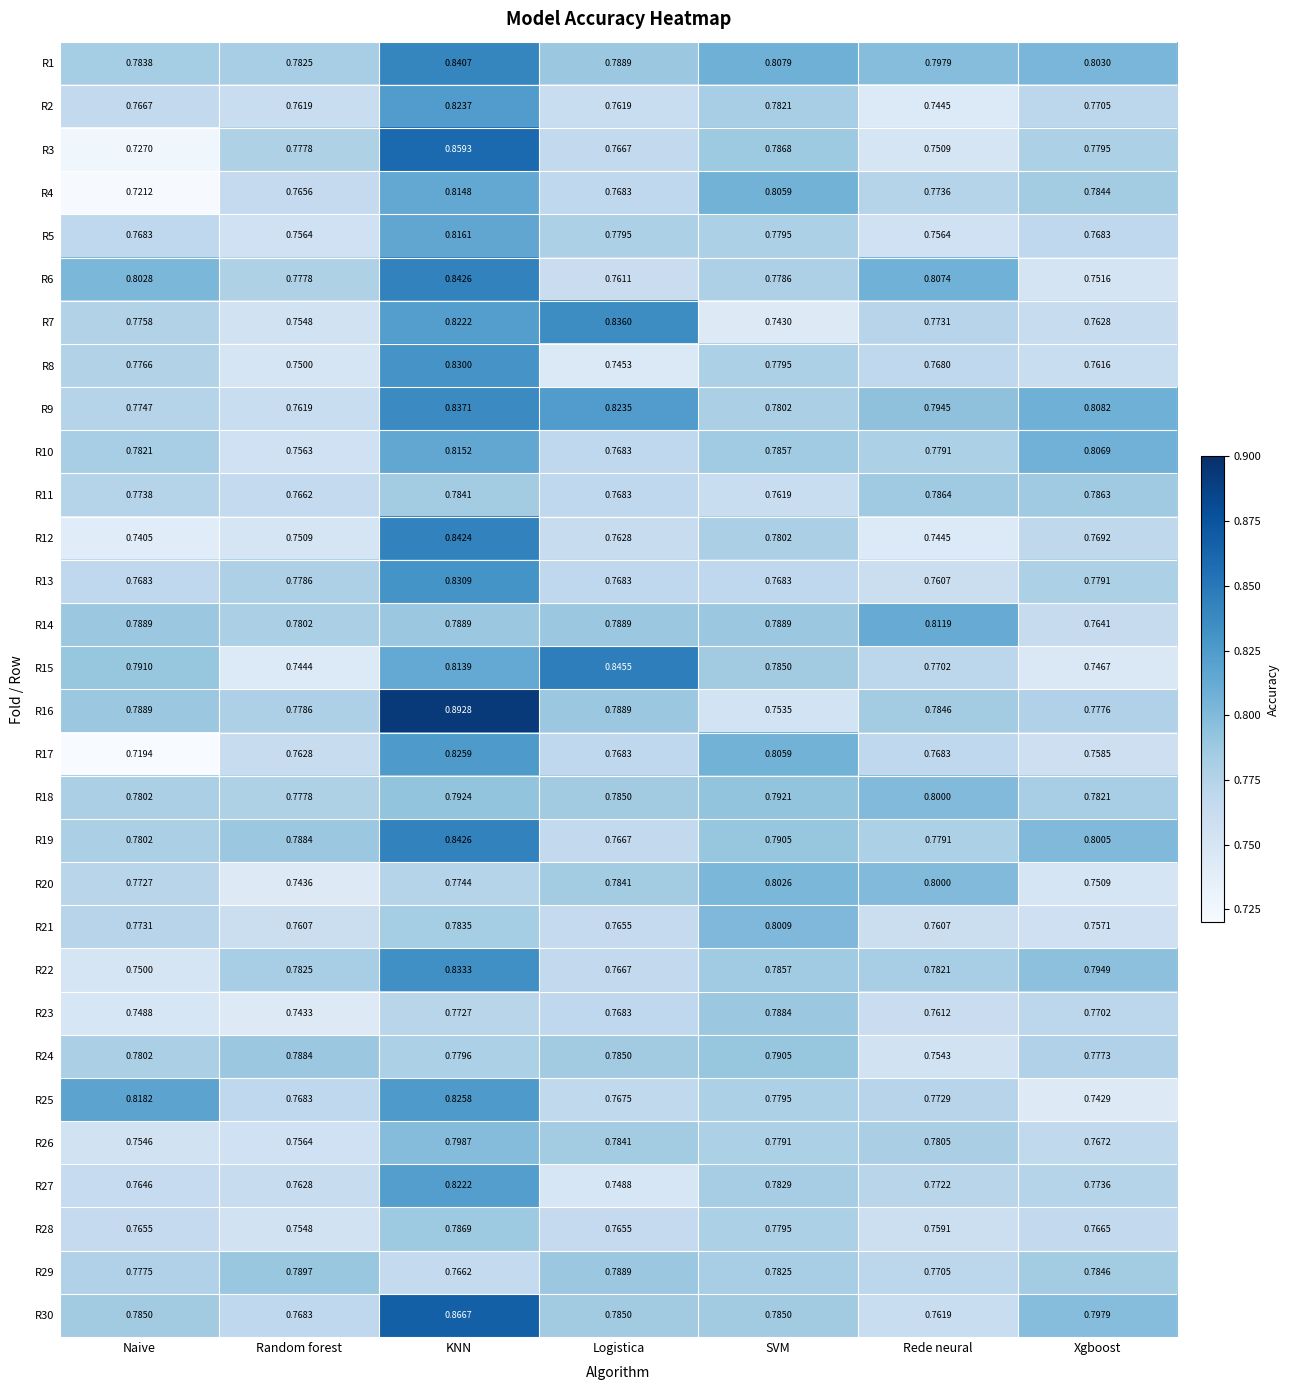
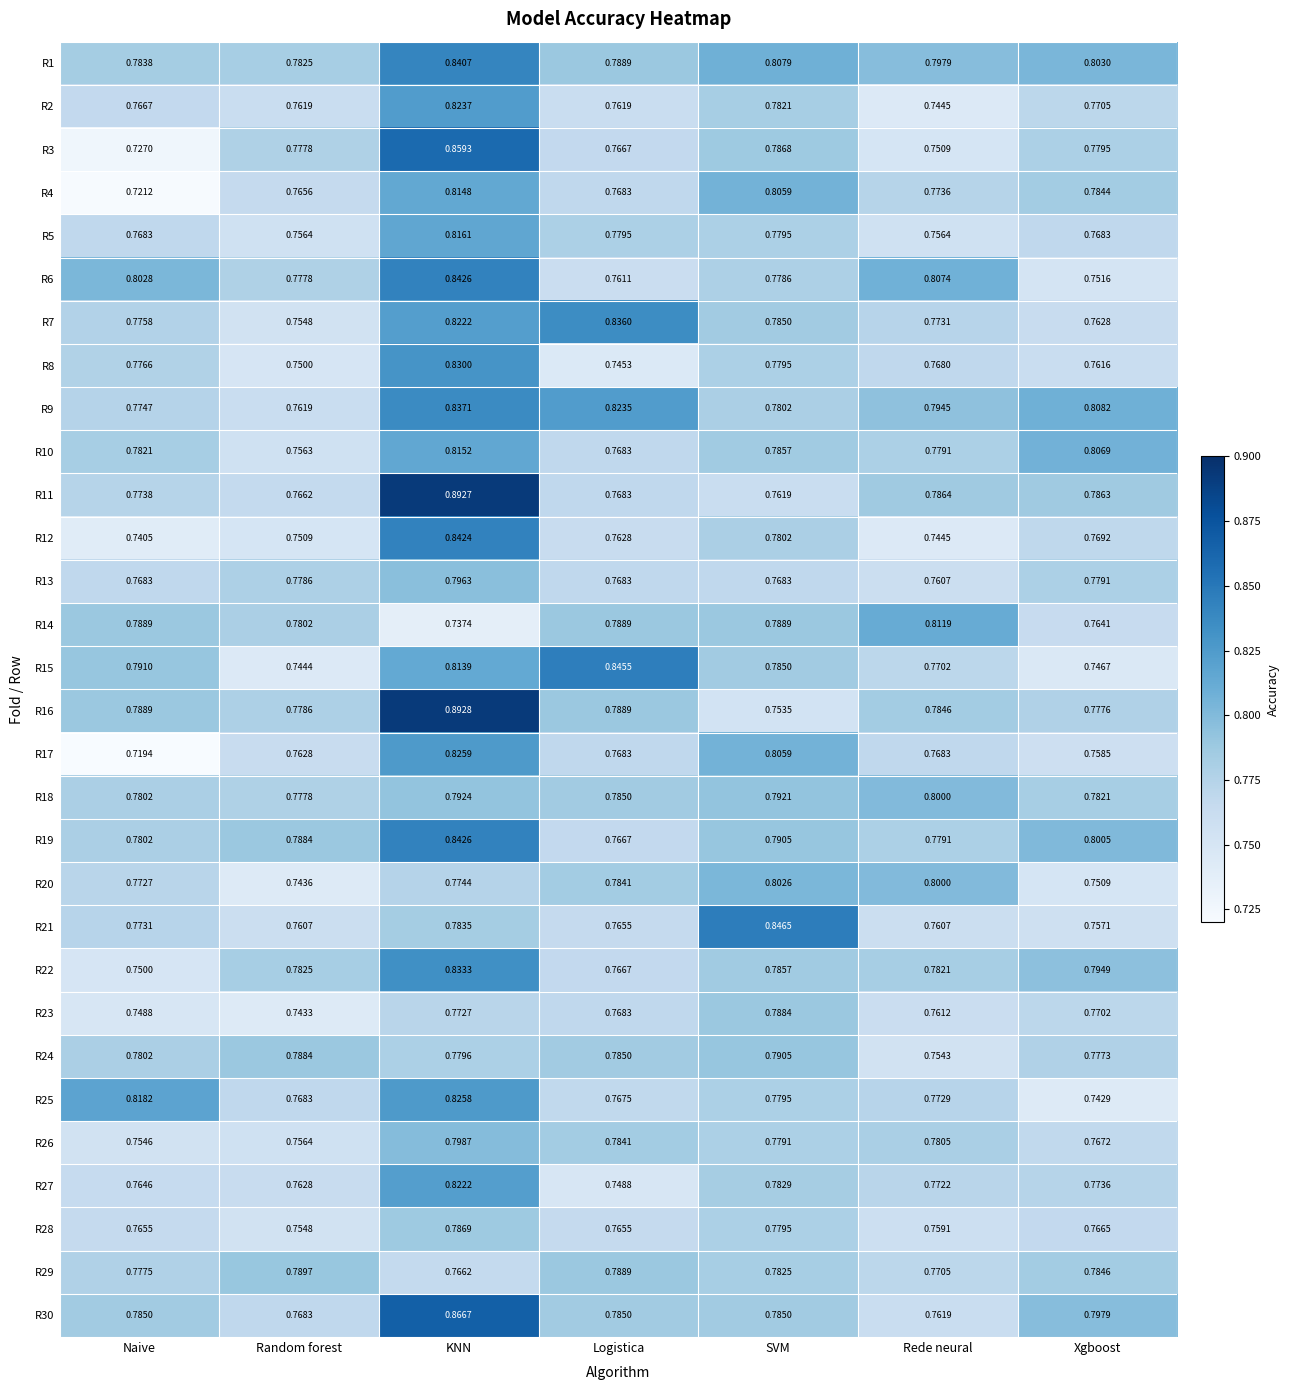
R7, SVM: 0.7430 -> 0.7850
R11, KNN: 0.7841 -> 0.8927
R13, KNN: 0.8309 -> 0.7963
R14, KNN: 0.7889 -> 0.7374
R21, SVM: 0.8009 -> 0.8465
